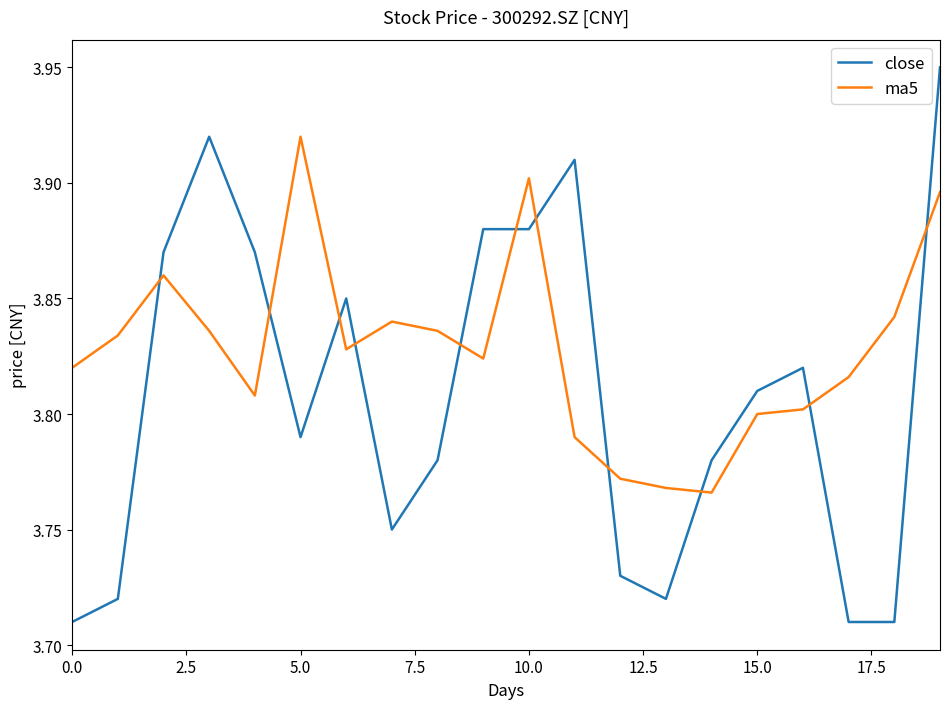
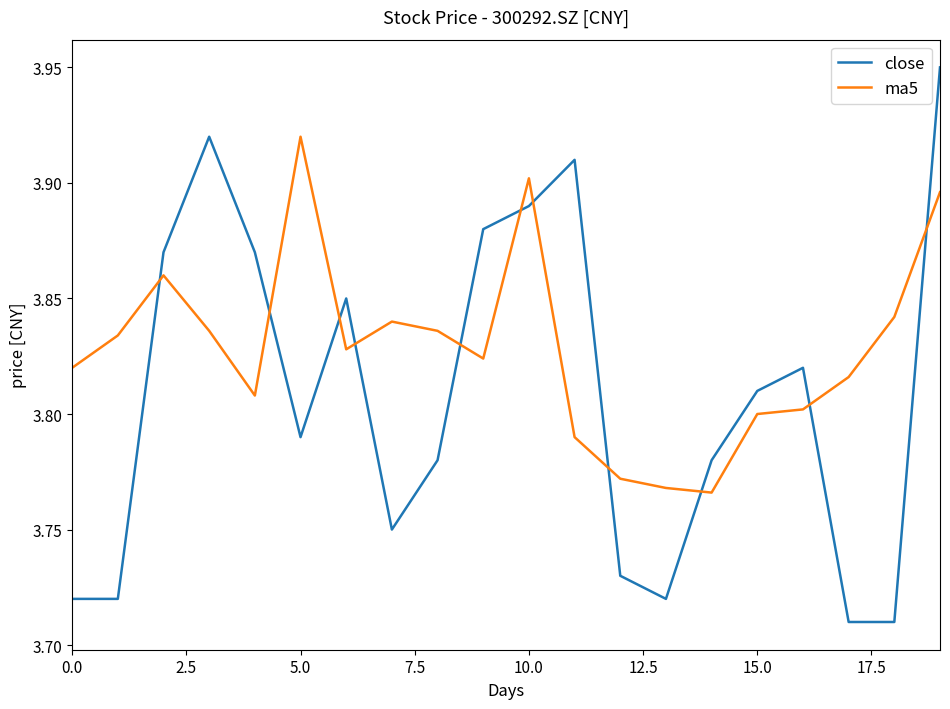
close, 0.0: 3.71 -> 3.72
close, 10.0: 3.88 -> 3.89
